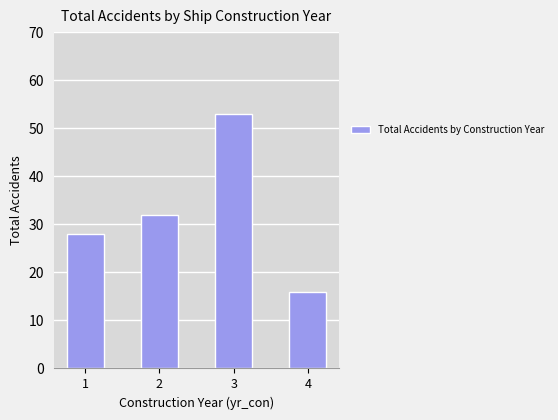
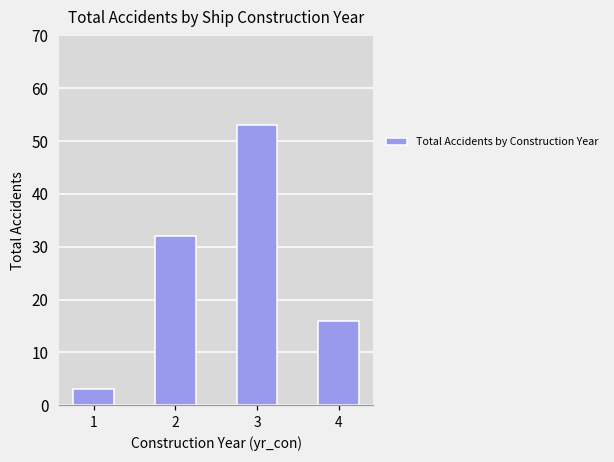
1: 28 -> 3
